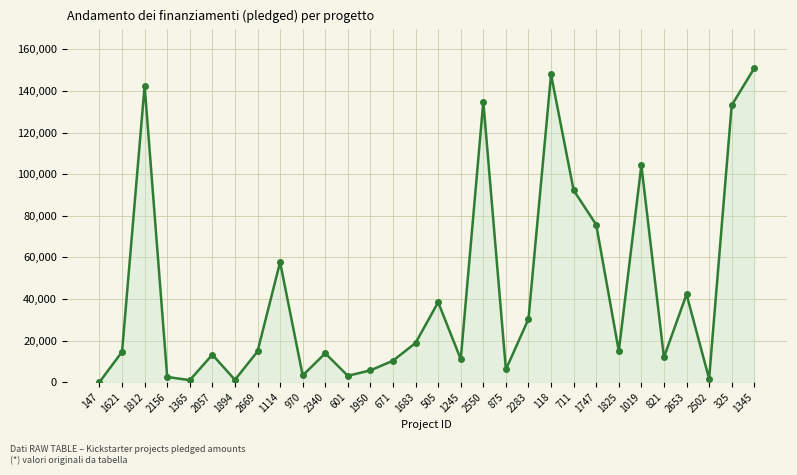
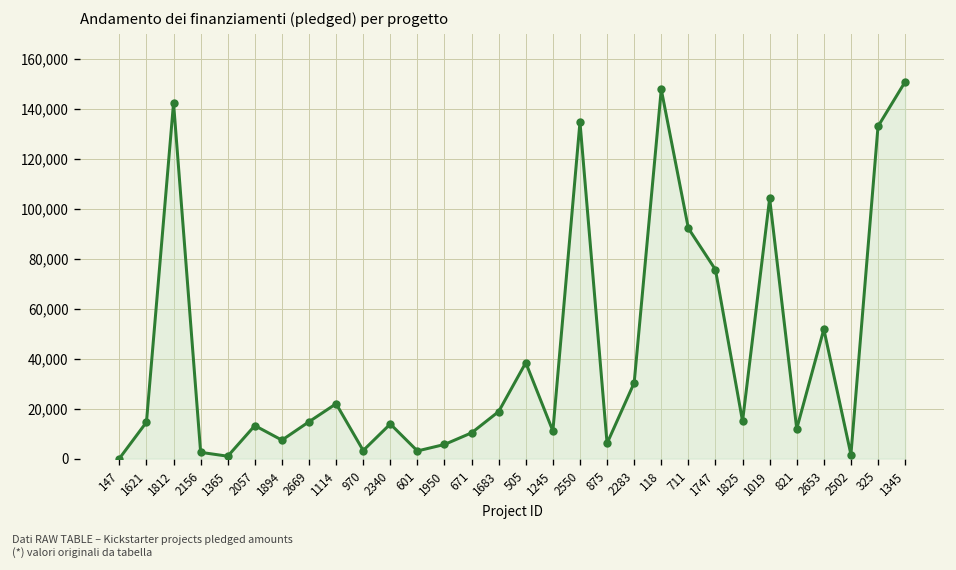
1894: 1,000 -> 7,000
1114: 58,000 -> 22,000
2653: 42,000 -> 52,000
